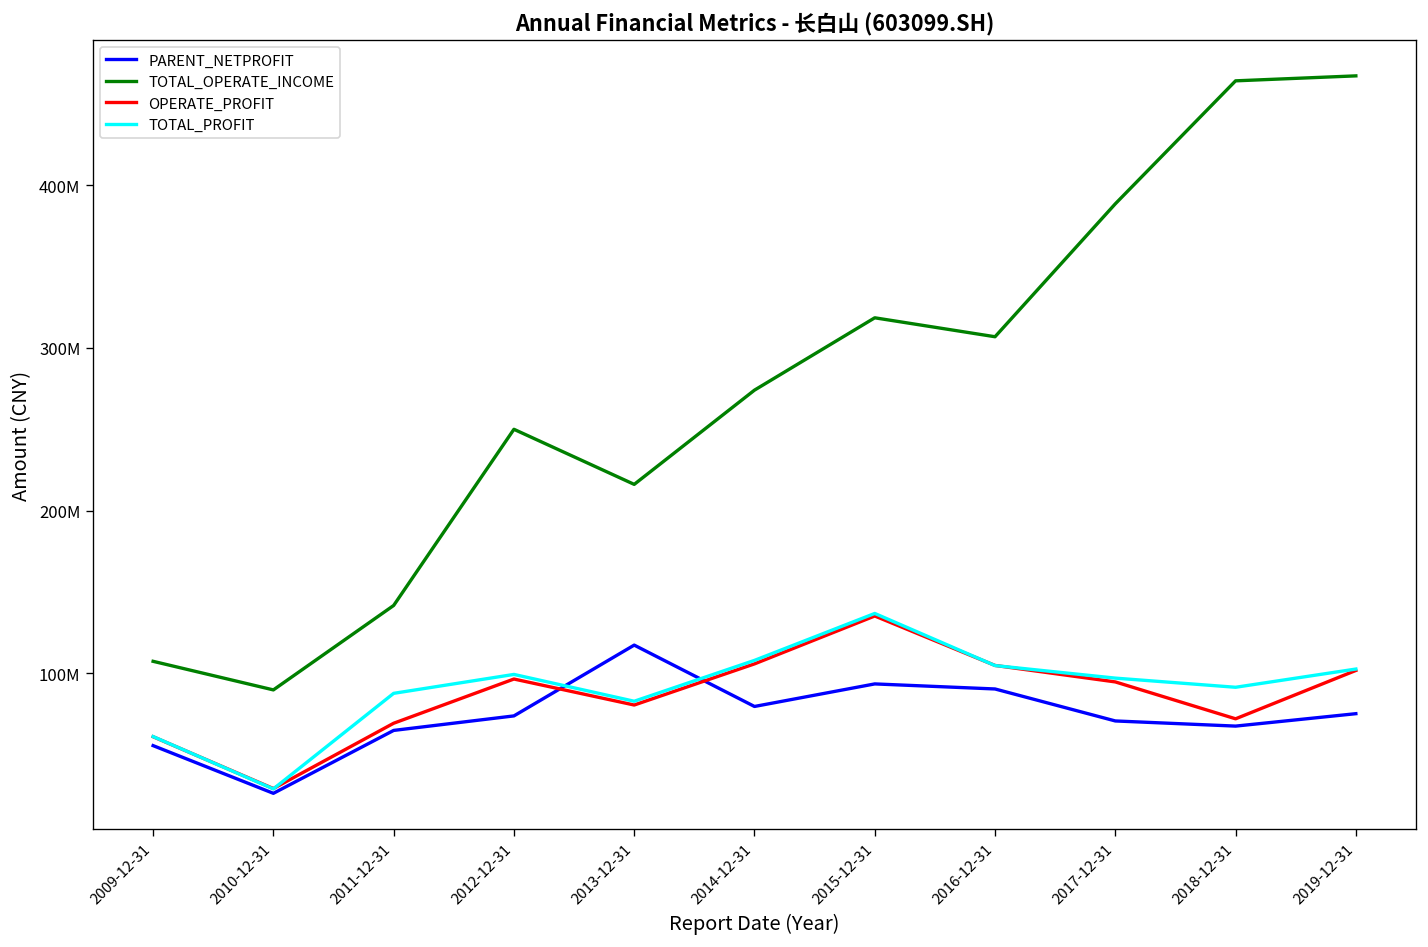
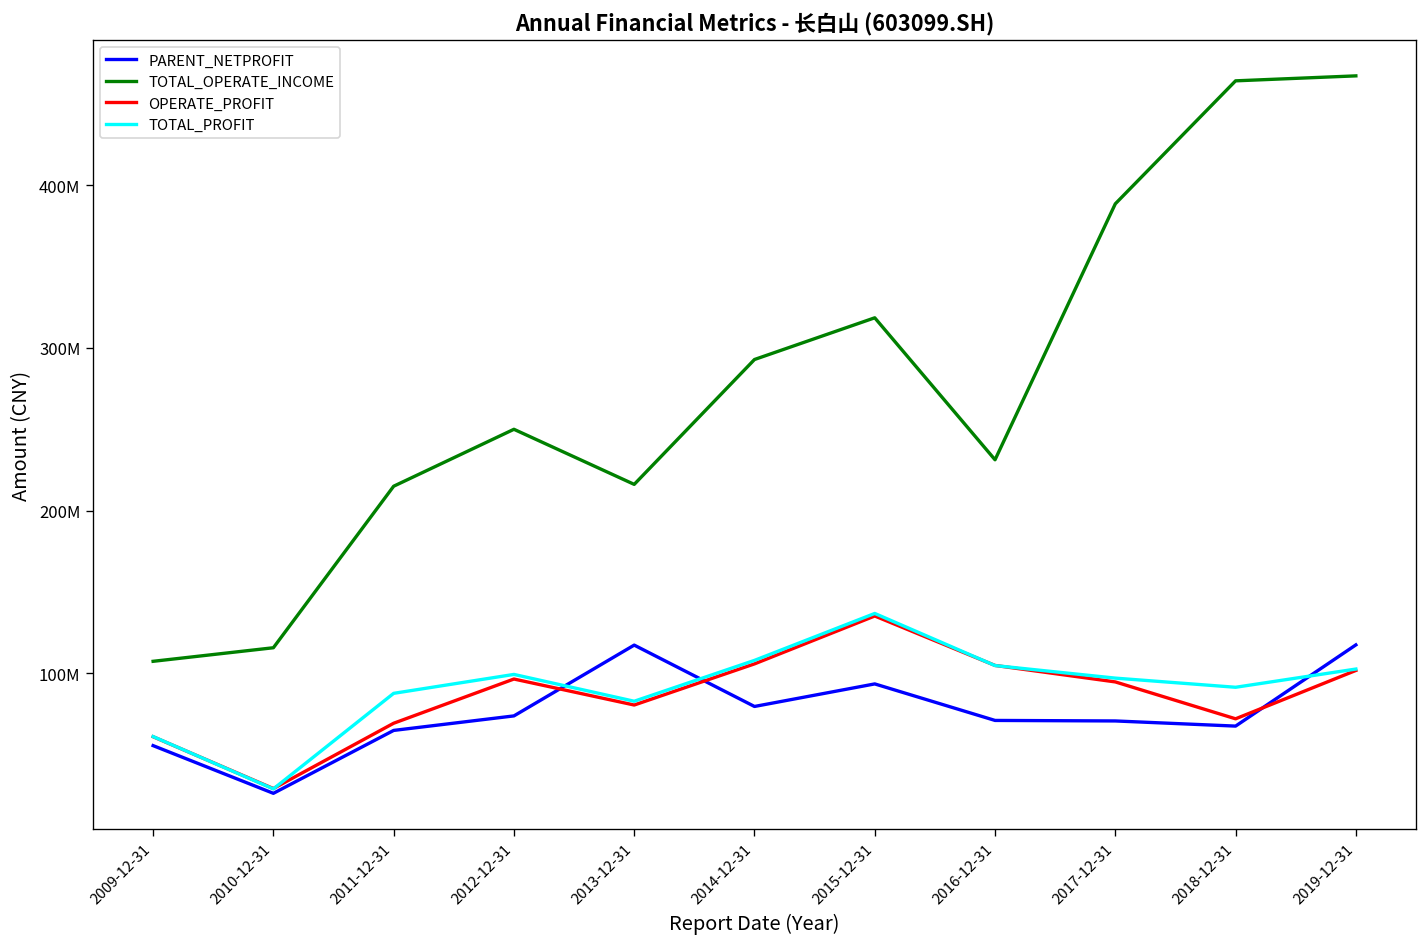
TOTAL_OPERATE_INCOME, 2010-12-31: 90000000 -> 116000000
TOTAL_OPERATE_INCOME, 2011-12-31: 142000000 -> 215000000
TOTAL_OPERATE_INCOME, 2014-12-31: 274000000 -> 293000000
PARENT_NETPROFIT, 2016-12-31: 90000000 -> 71000000
TOTAL_OPERATE_INCOME, 2016-12-31: 307000000 -> 231000000
PARENT_NETPROFIT, 2019-12-31: 75000000 -> 118000000
